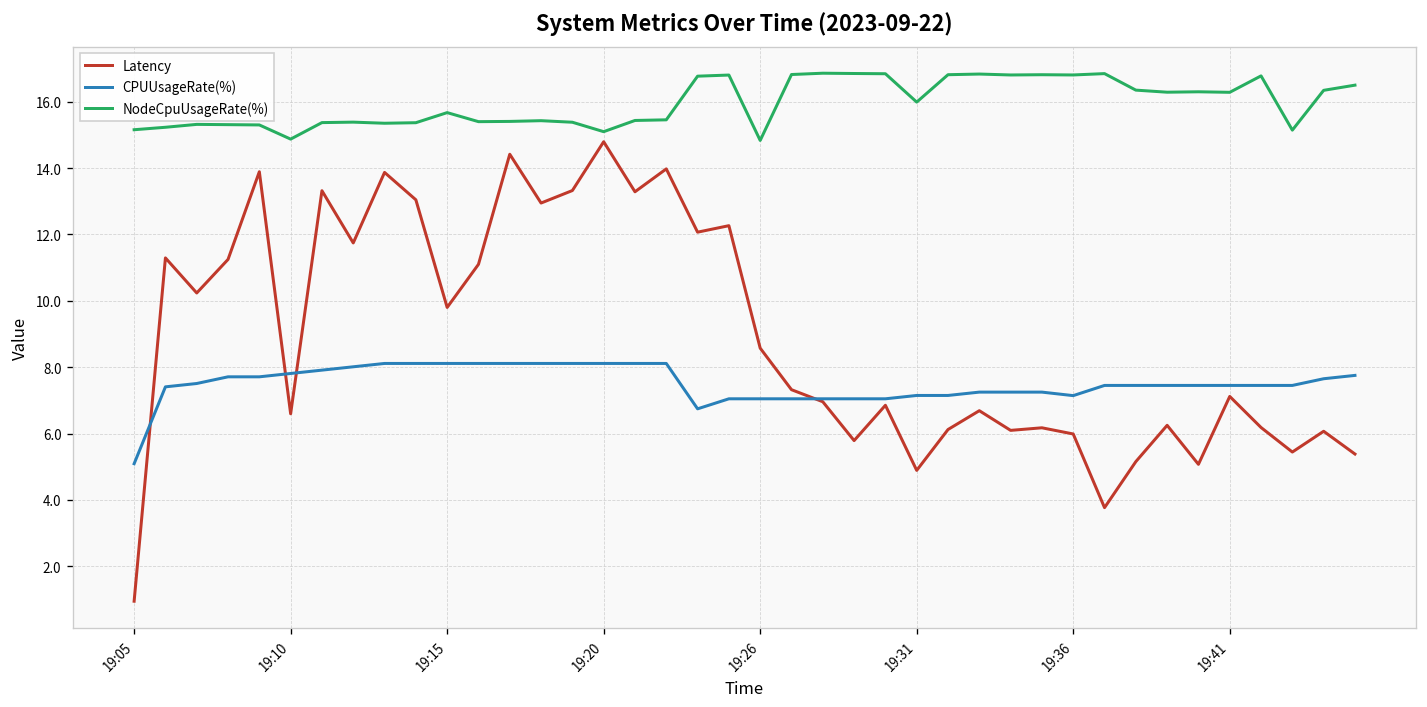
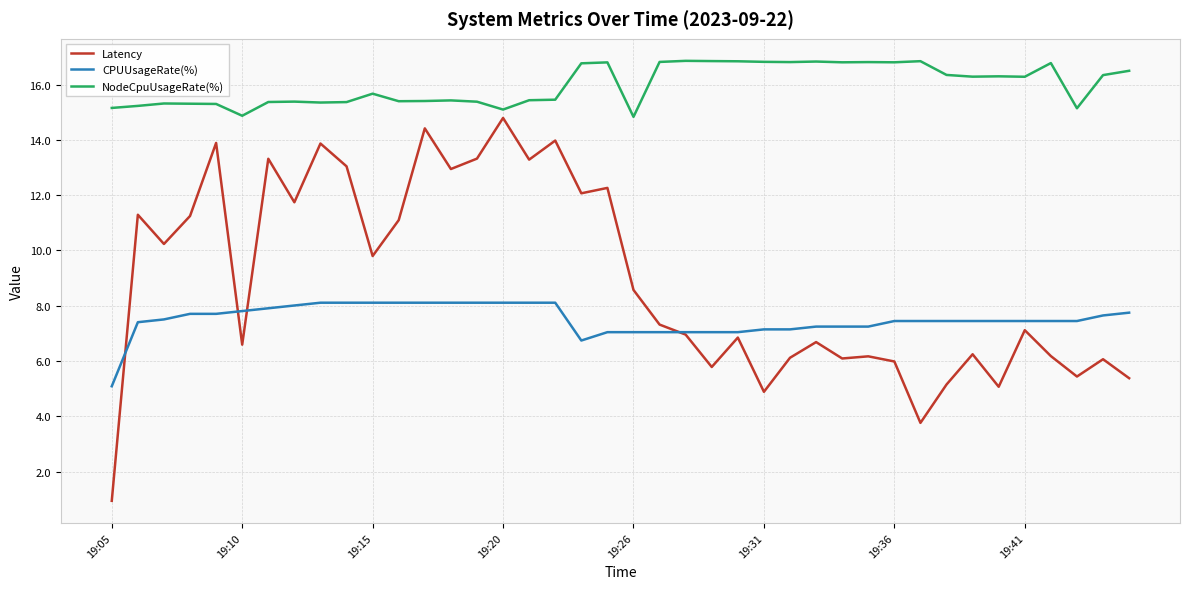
NodeCpuUsageRate(%), 19:31: 16.0 -> 16.8
CPUUsageRate(%), 19:36: 7.1 -> 7.4
